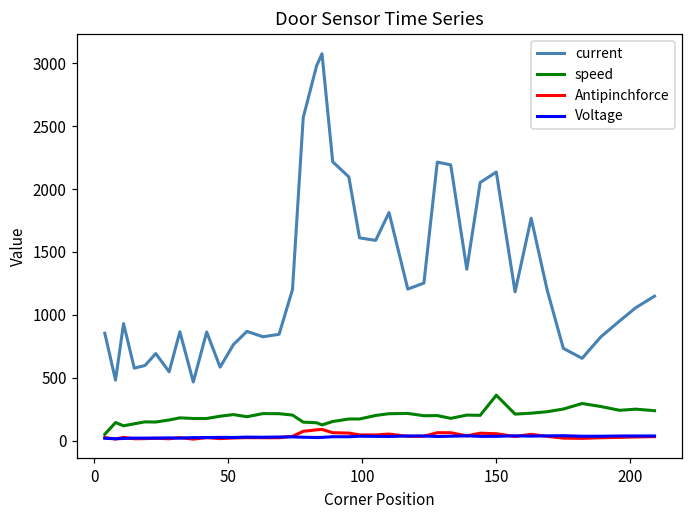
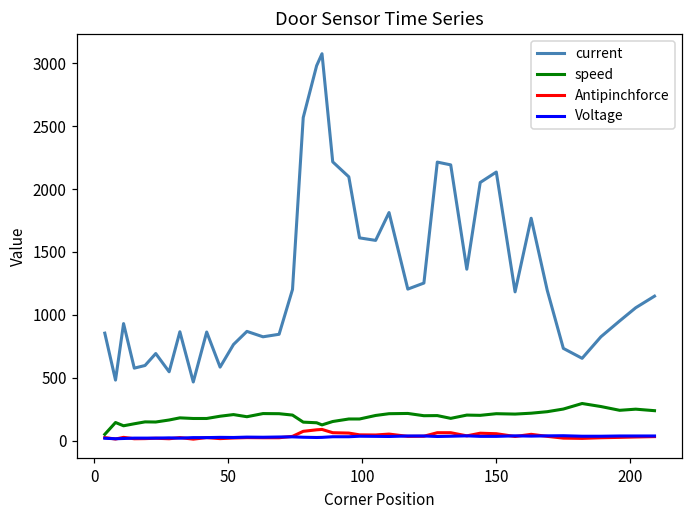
speed, 150: 360 -> 220
